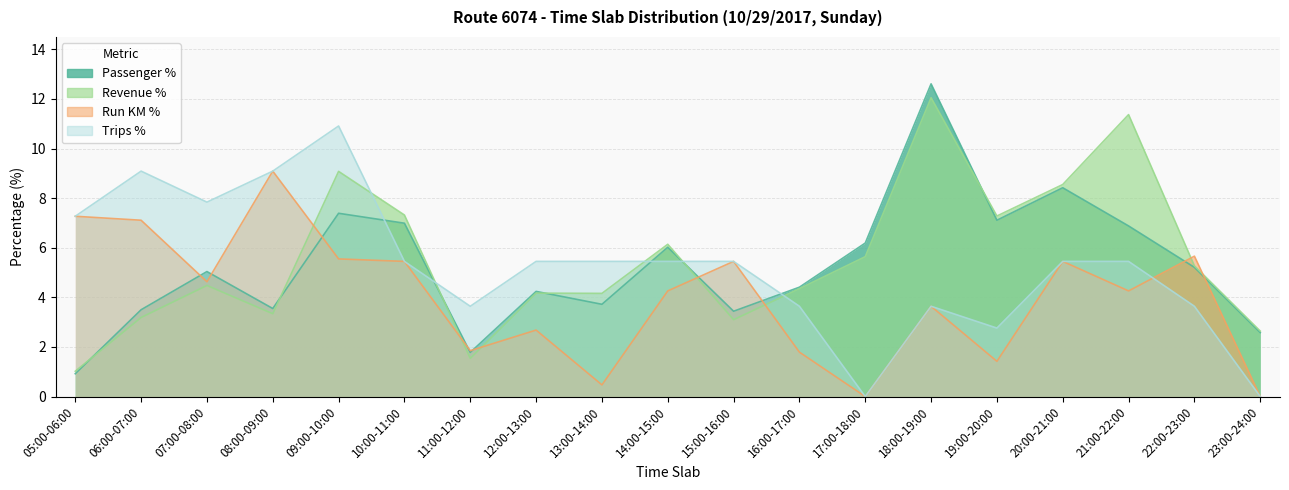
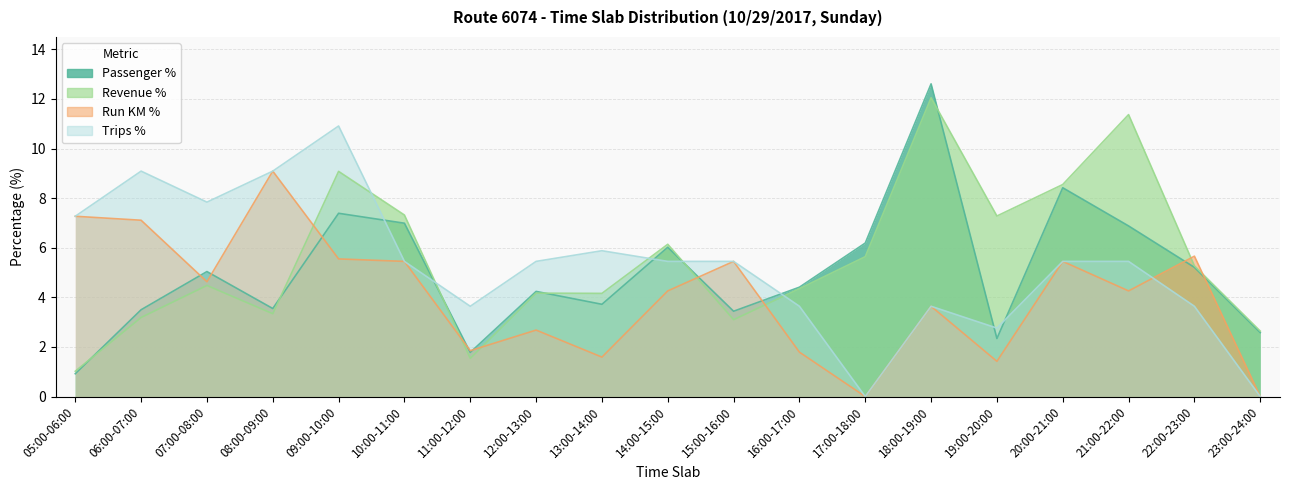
Run KM %, 13:00-14:00: 0.5 -> 1.6
Trips %, 13:00-14:00: 5.5 -> 5.9
Passenger %, 19:00-20:00: 7.1 -> 2.3
